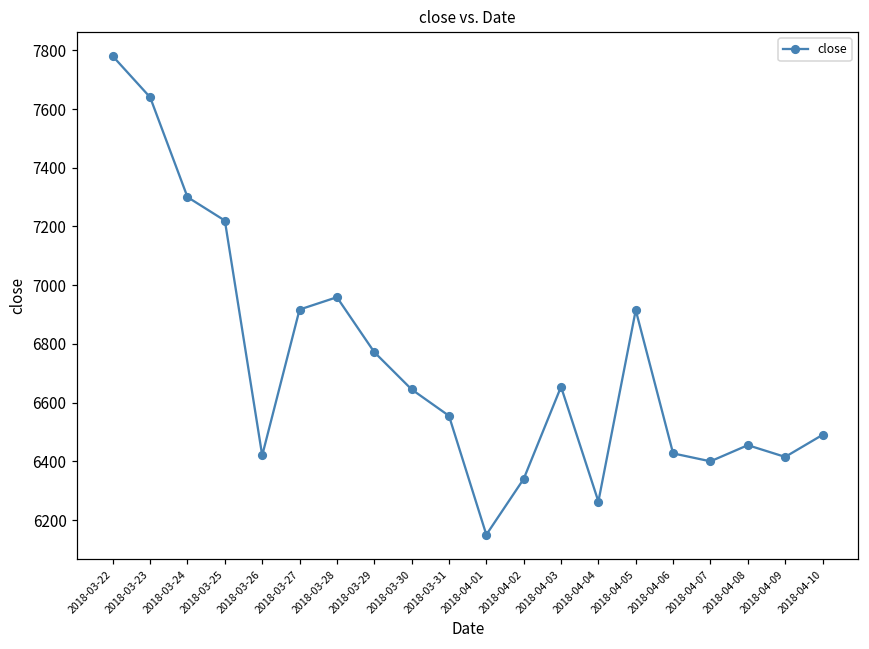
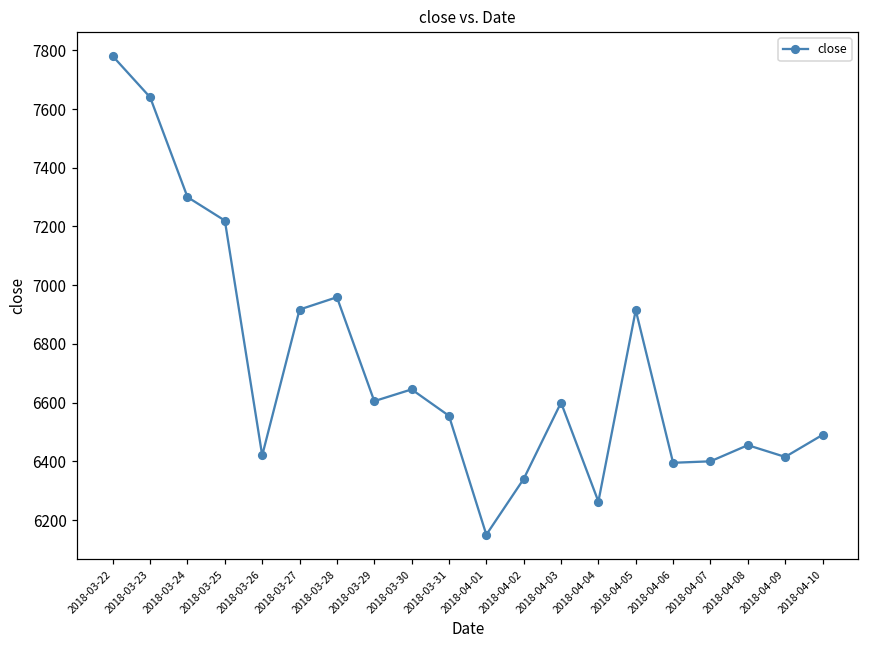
2018-03-29: 6770 -> 6610
2018-04-03: 6650 -> 6600
2018-04-06: 6430 -> 6400
